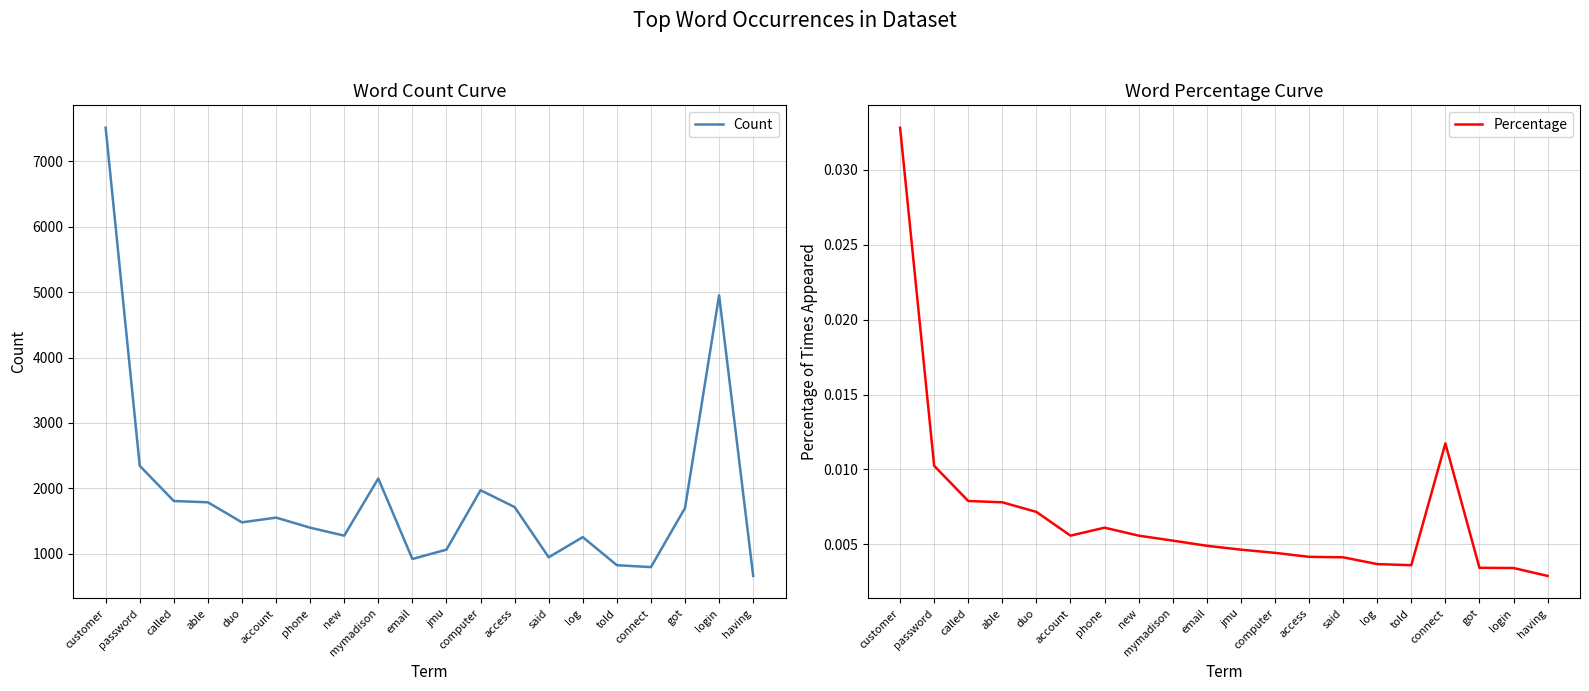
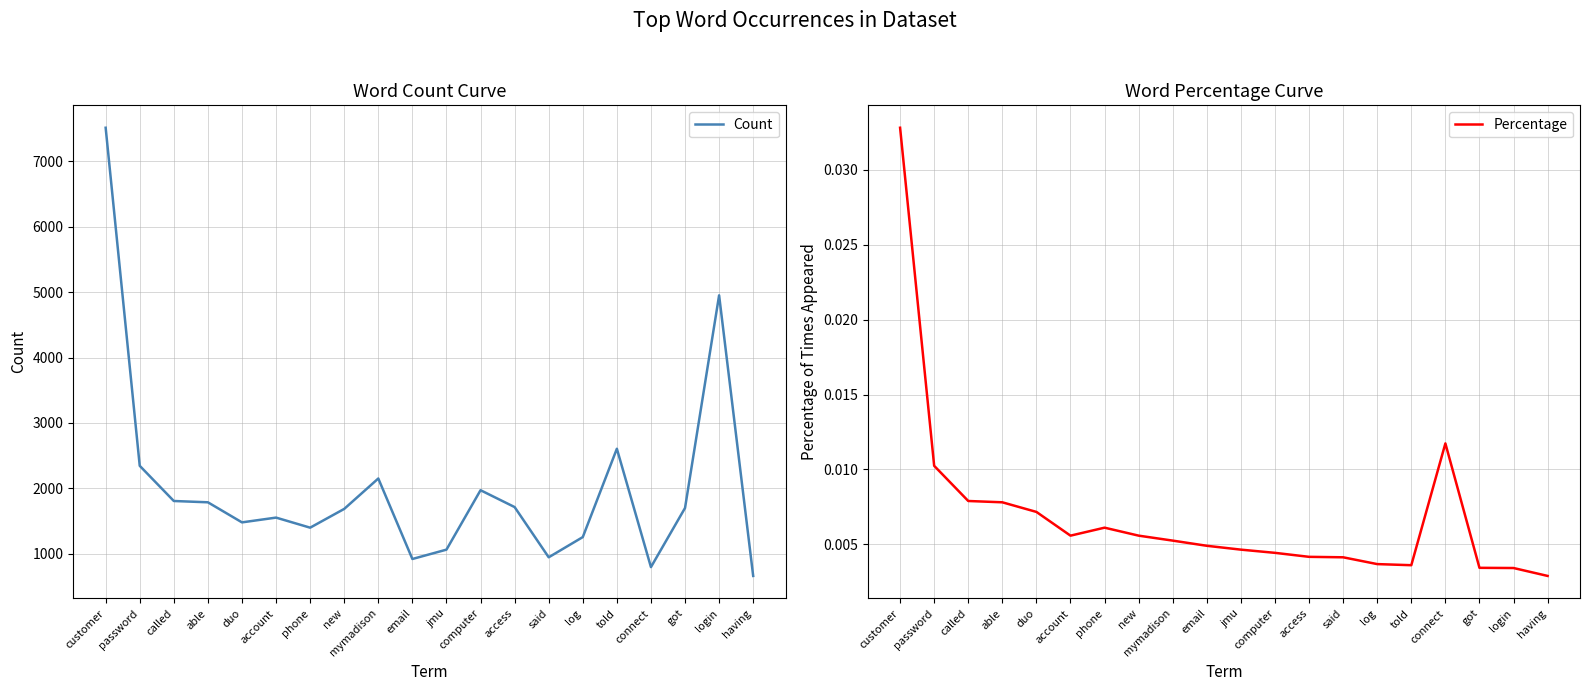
Word Count Curve, new: 1300 -> 1700
Word Count Curve, told: 800 -> 2600
